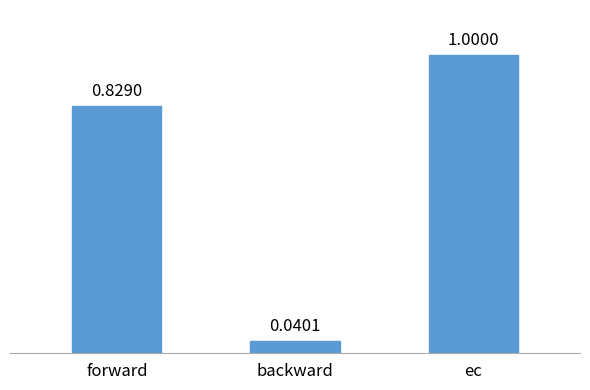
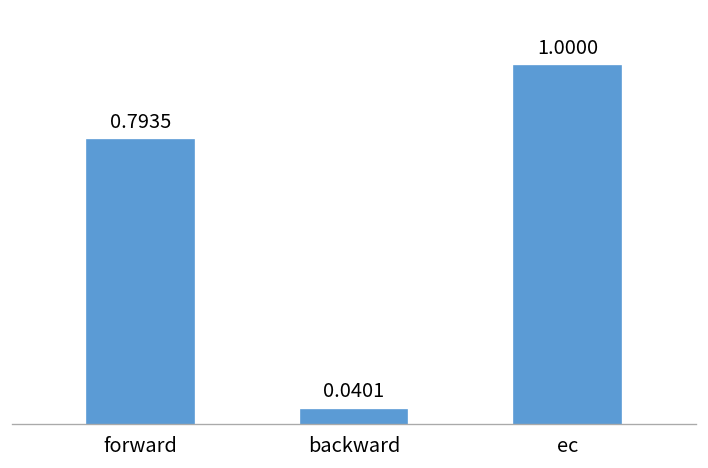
forward: 0.8290 -> 0.7935
